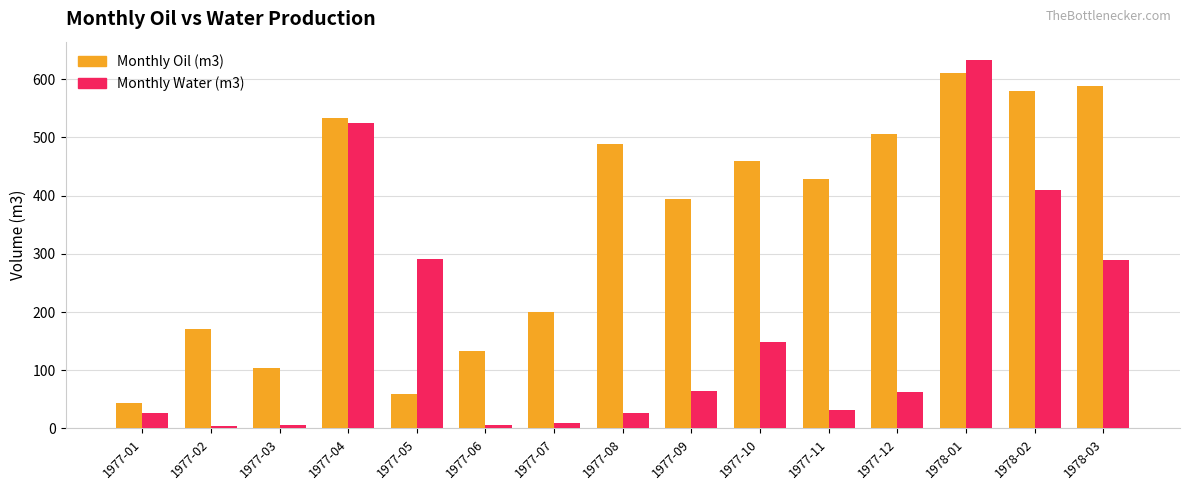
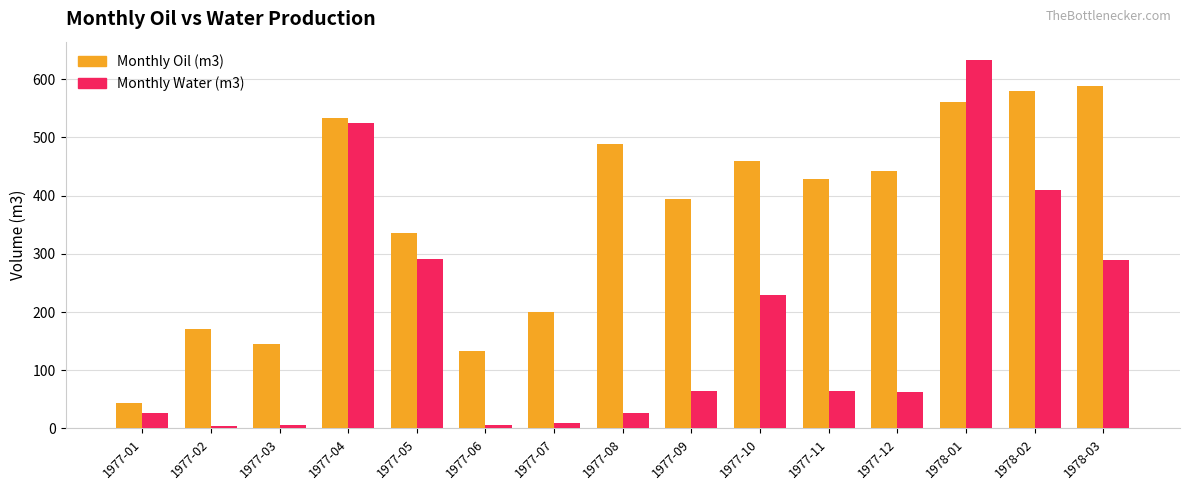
Monthly Oil (m3), 1977-03: 100 -> 150
Monthly Oil (m3), 1977-05: 60 -> 340
Monthly Water (m3), 1977-10: 150 -> 230
Monthly Water (m3), 1977-11: 30 -> 60
Monthly Oil (m3), 1977-12: 510 -> 440
Monthly Oil (m3), 1978-01: 610 -> 560
